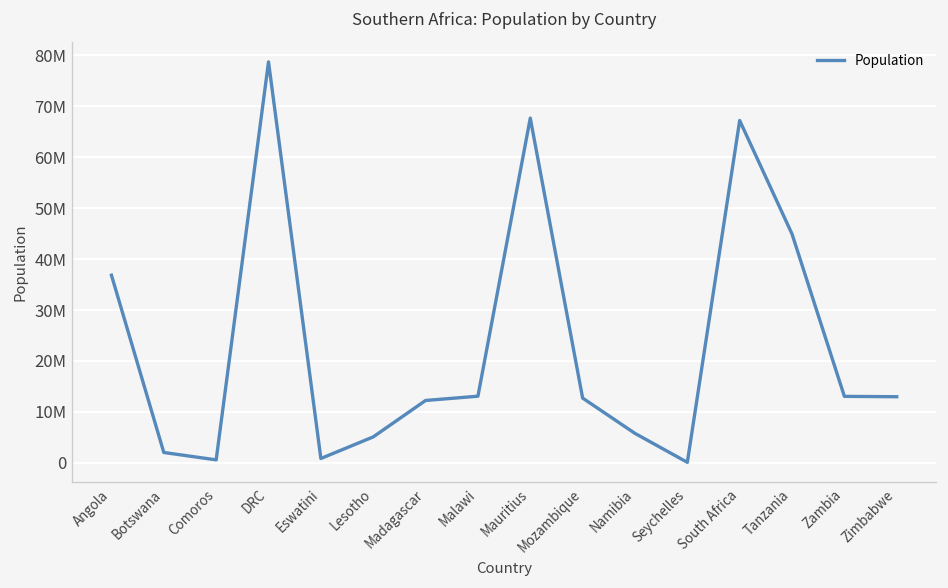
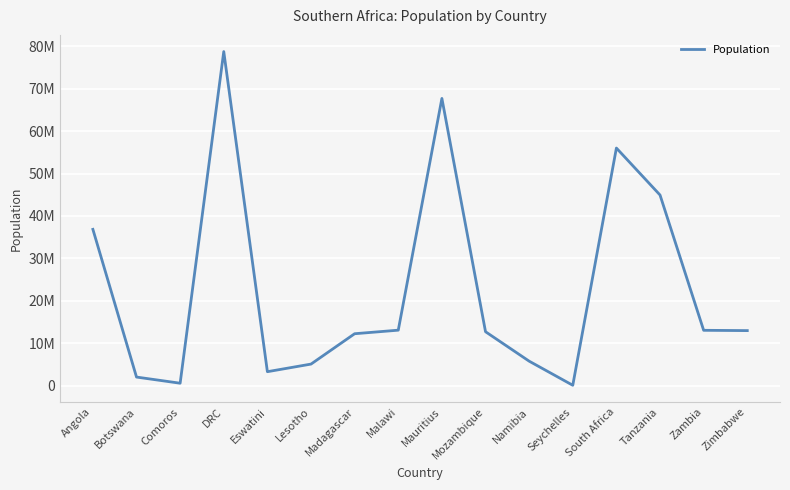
Eswatini: 1000000 -> 3000000
South Africa: 67000000 -> 56000000
